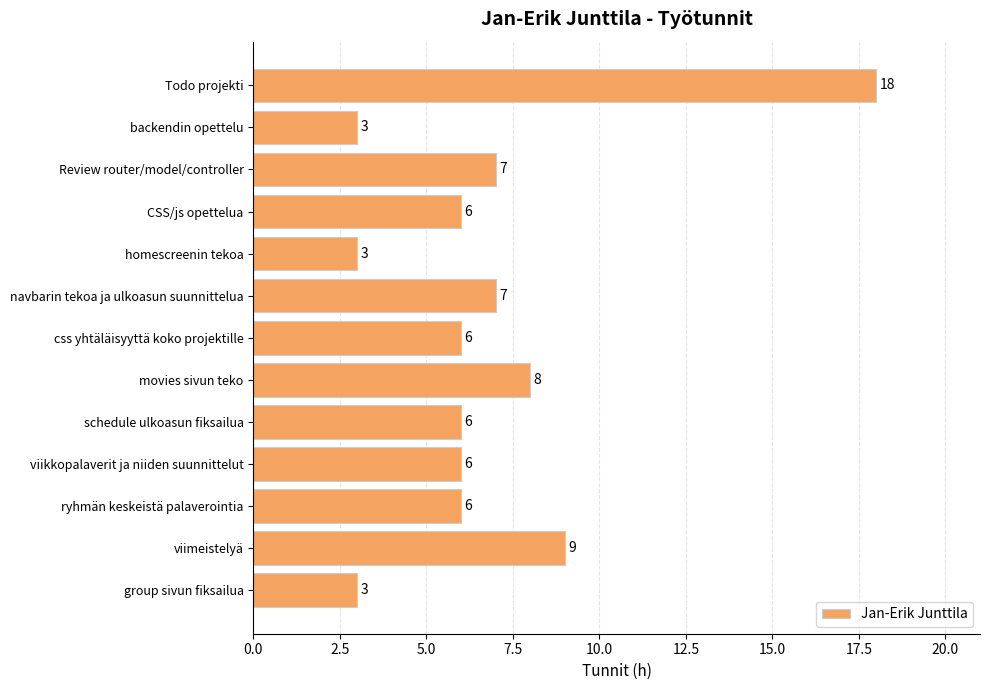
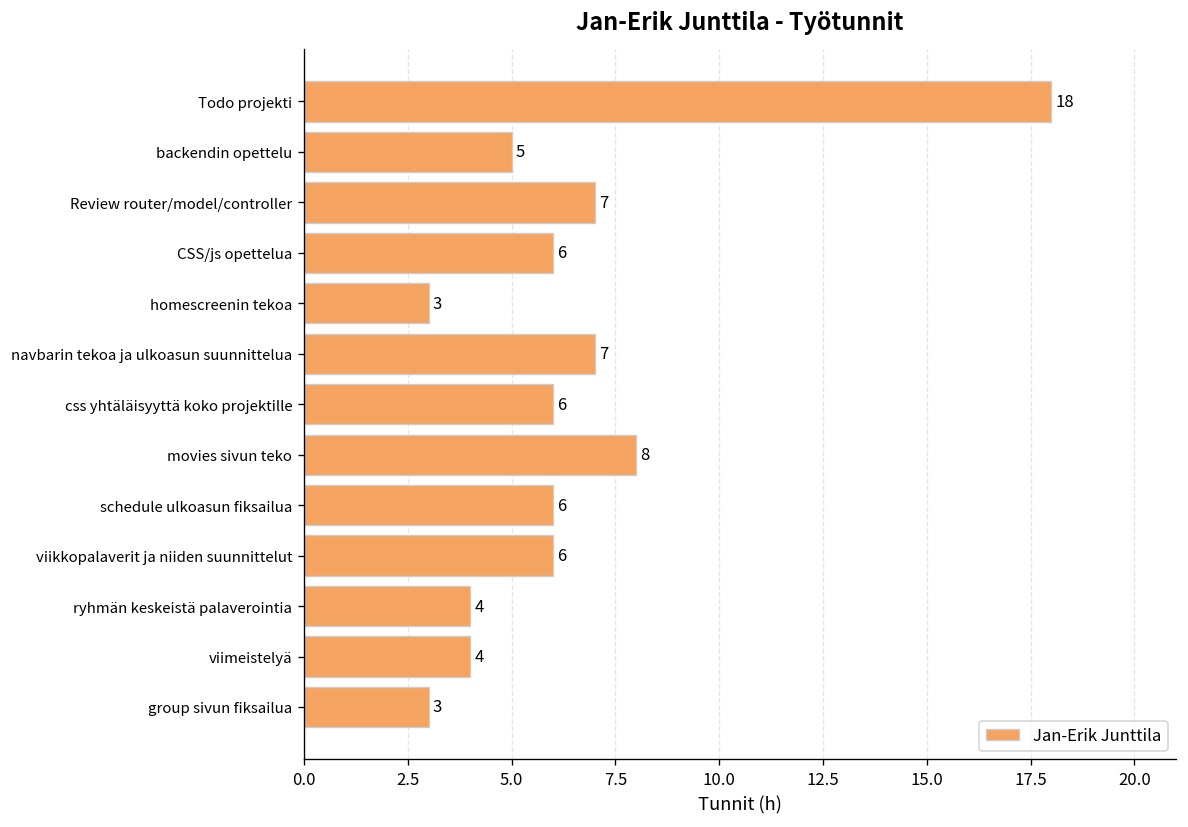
backendin opettelu: 3 -> 5
ryhmän keskeistä palaverointia: 6 -> 4
viimeistelyä: 9 -> 4
